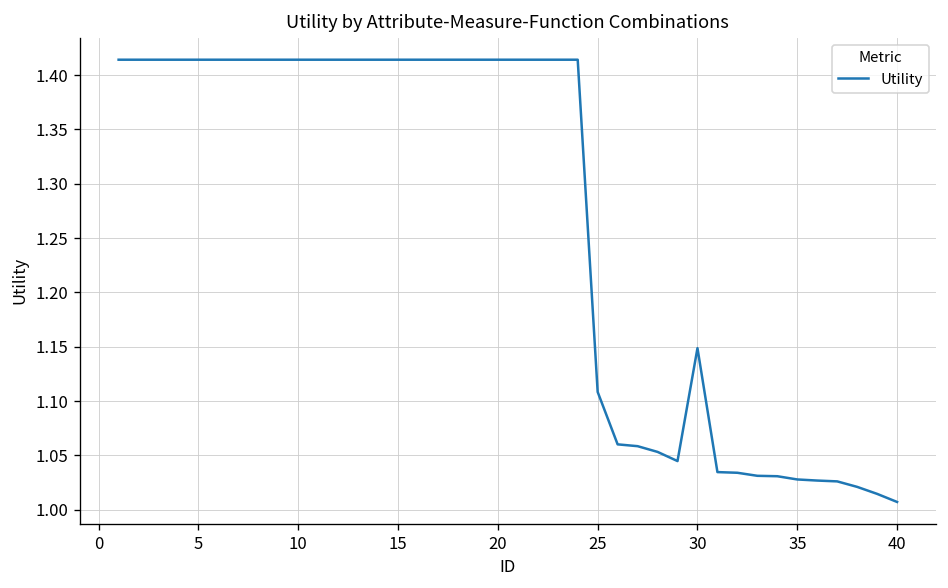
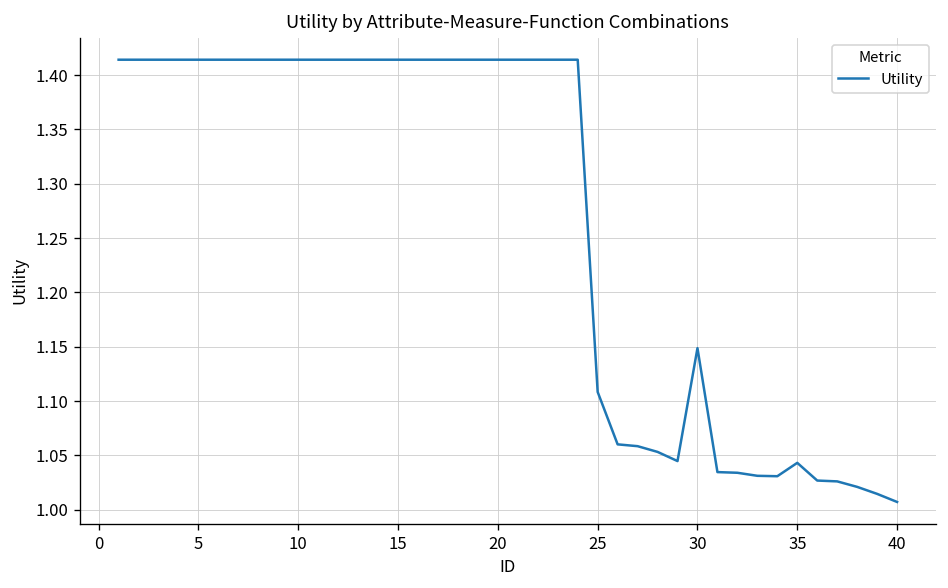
35: 1.03 -> 1.04
